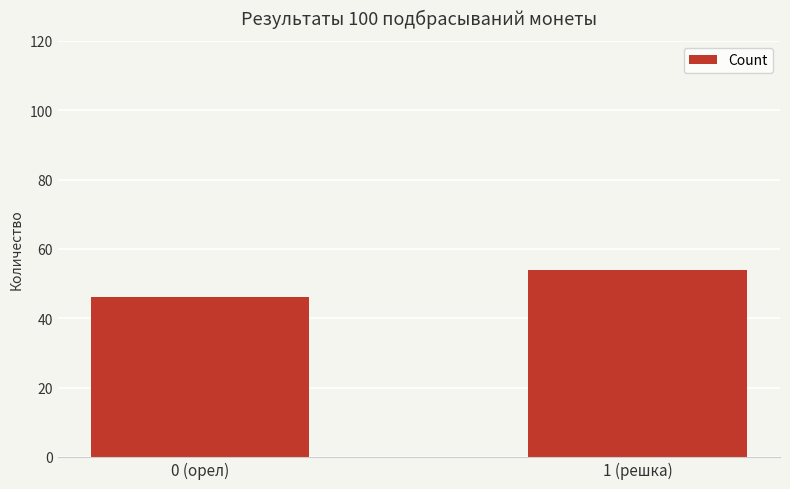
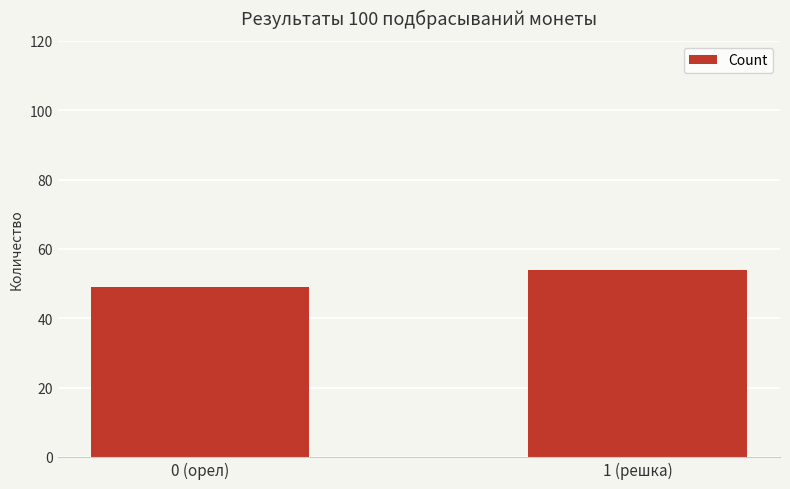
0 (орел): 46 -> 49
